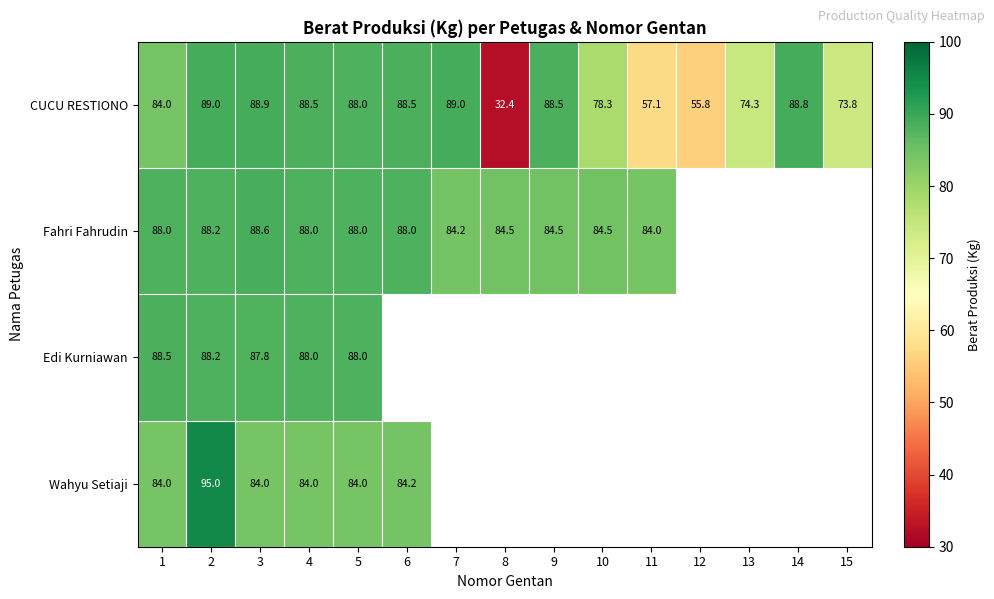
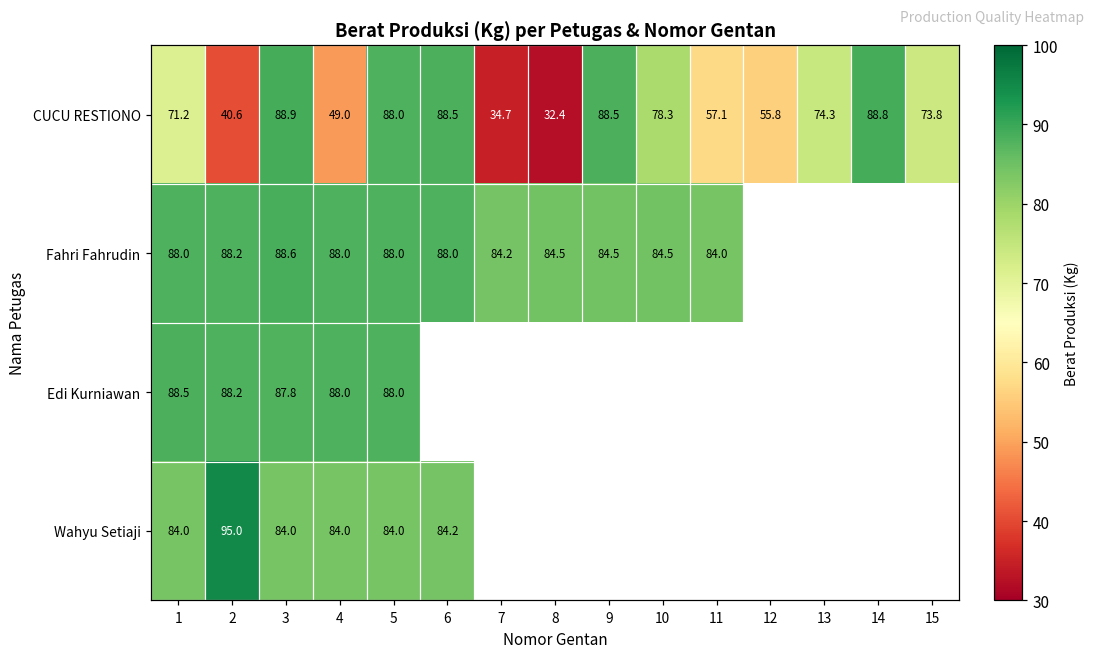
CUCU RESTIONO, 1: 84.0 -> 71.2
CUCU RESTIONO, 2: 89.0 -> 40.6
CUCU RESTIONO, 4: 88.5 -> 49.0
CUCU RESTIONO, 7: 89.0 -> 34.7
